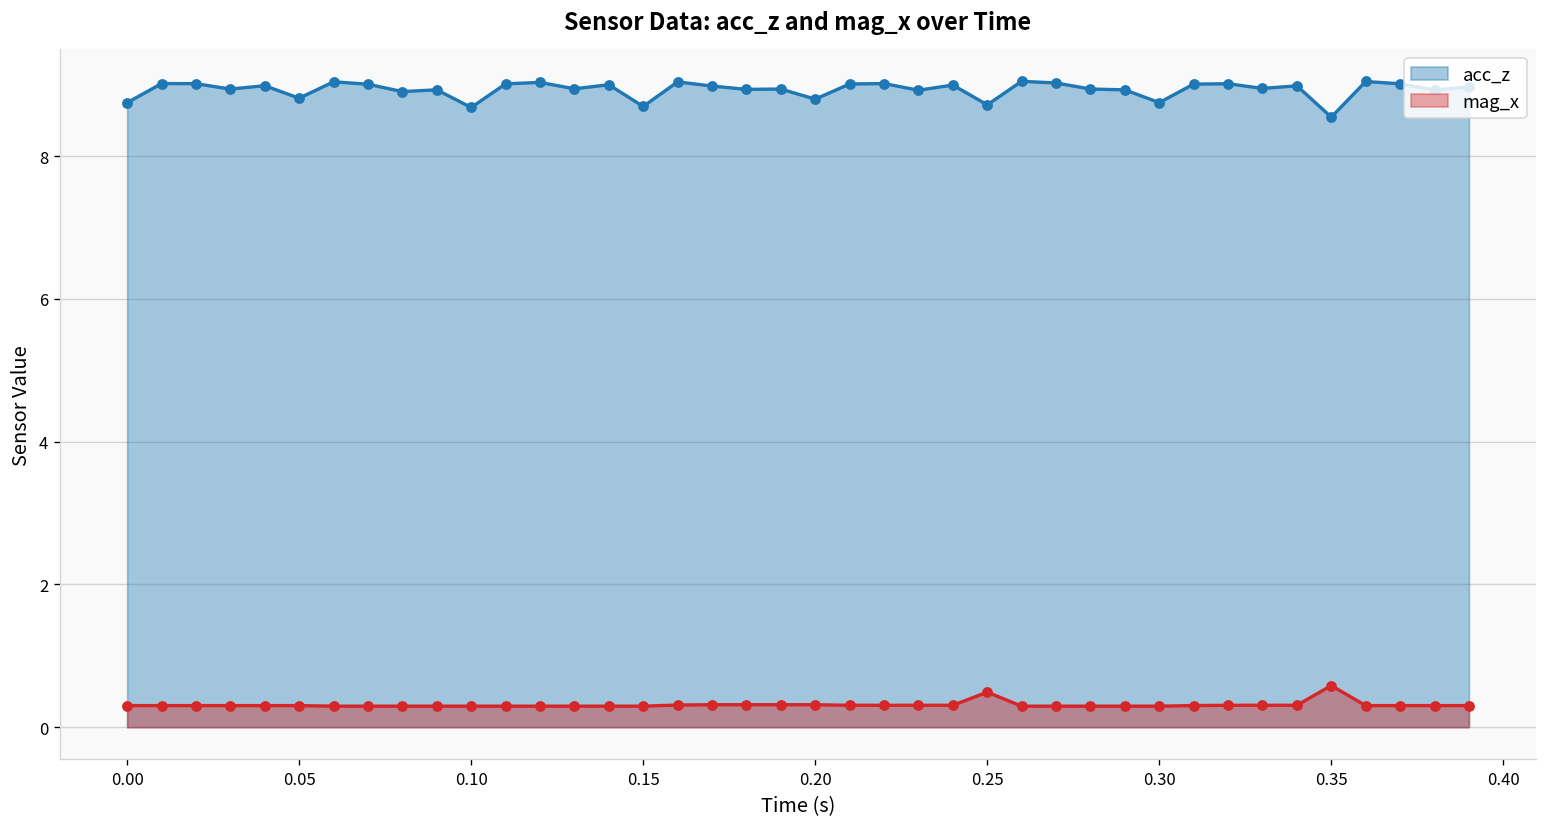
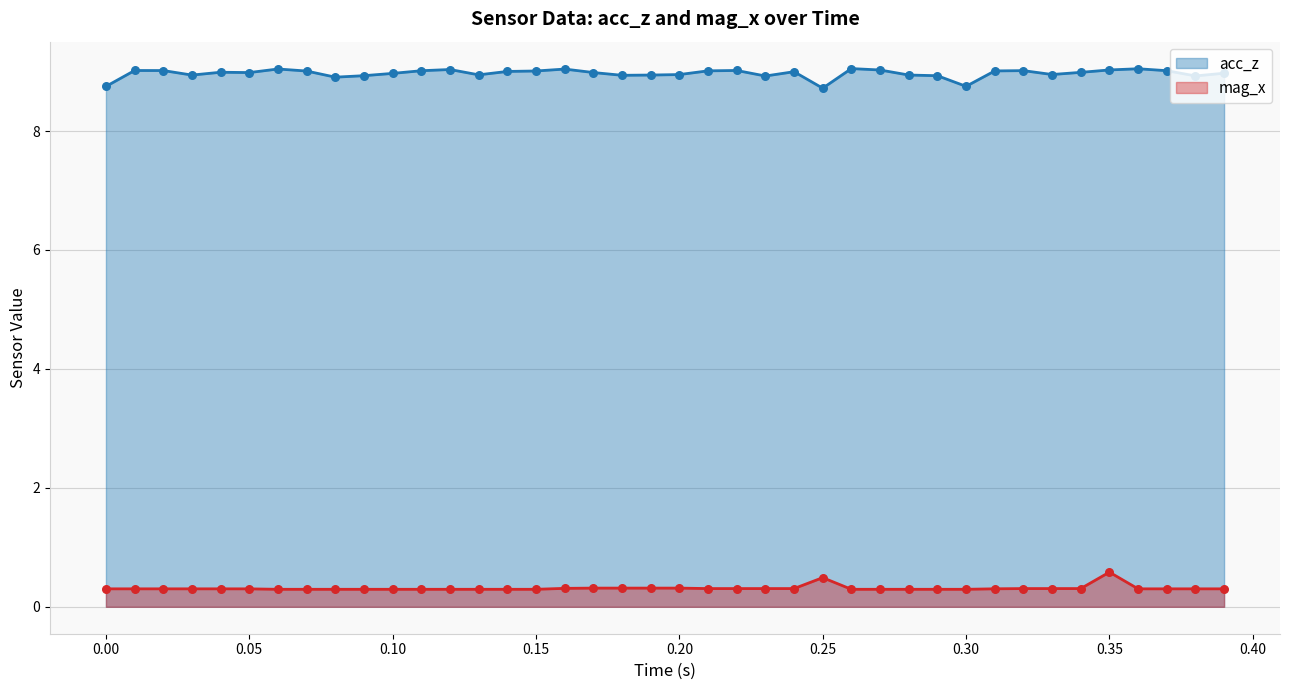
acc_z, 0.05: 8.8 -> 9.0
acc_z, 0.10: 8.7 -> 9.0
acc_z, 0.15: 8.7 -> 9.0
acc_z, 0.20: 8.8 -> 8.9
acc_z, 0.35: 8.5 -> 9.0
